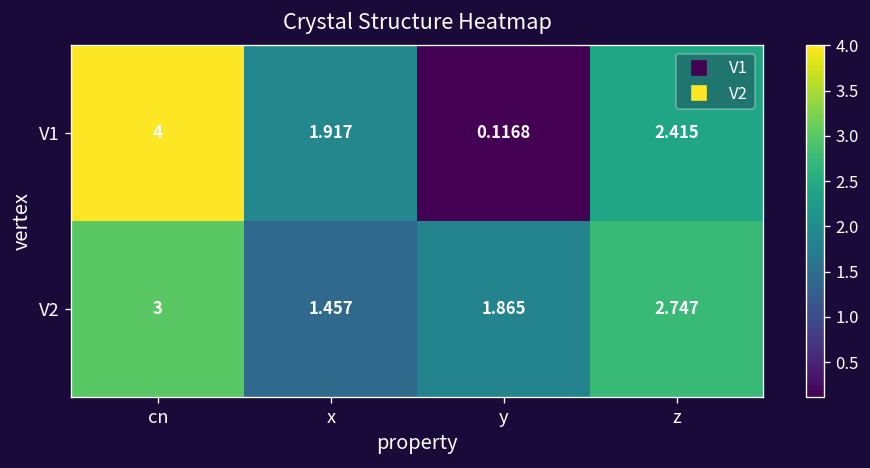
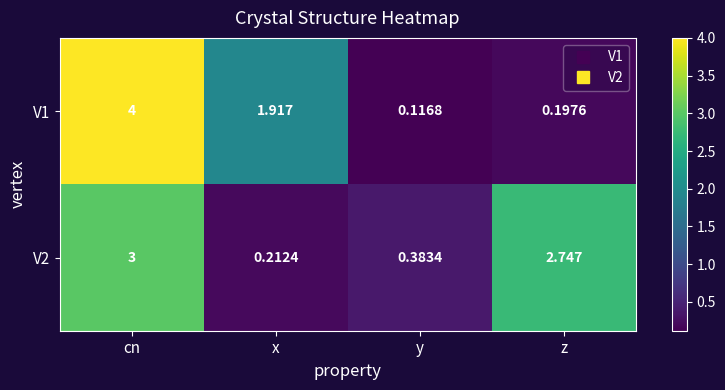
V1, z: 2.415 -> 0.1976
V2, x: 1.457 -> 0.2124
V2, y: 1.865 -> 0.3834
